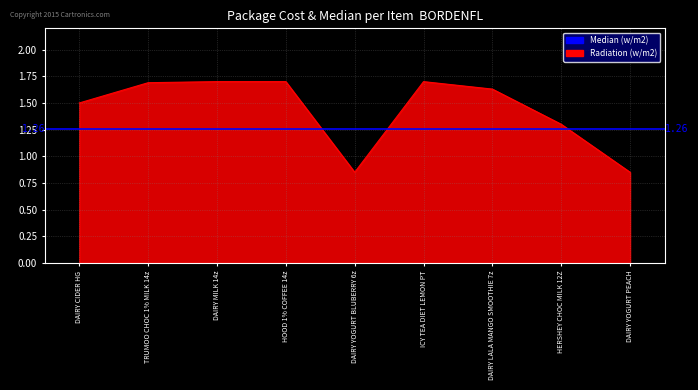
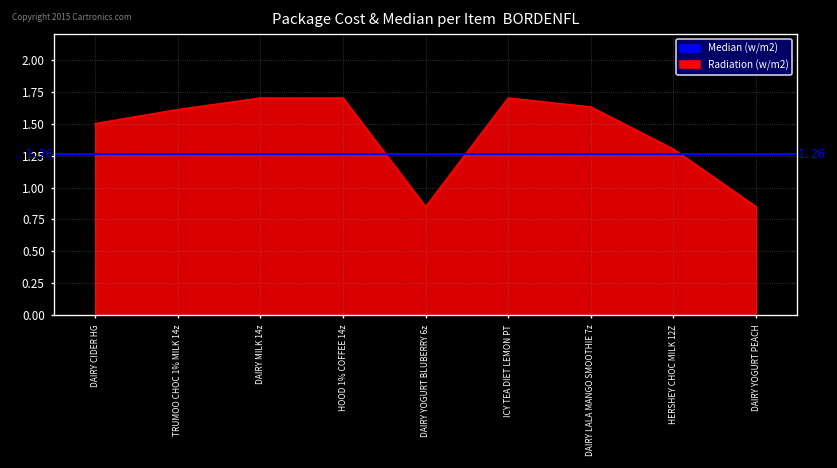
TRUMOO CHOC 1% MILK 14z: 1.69 -> 1.61
